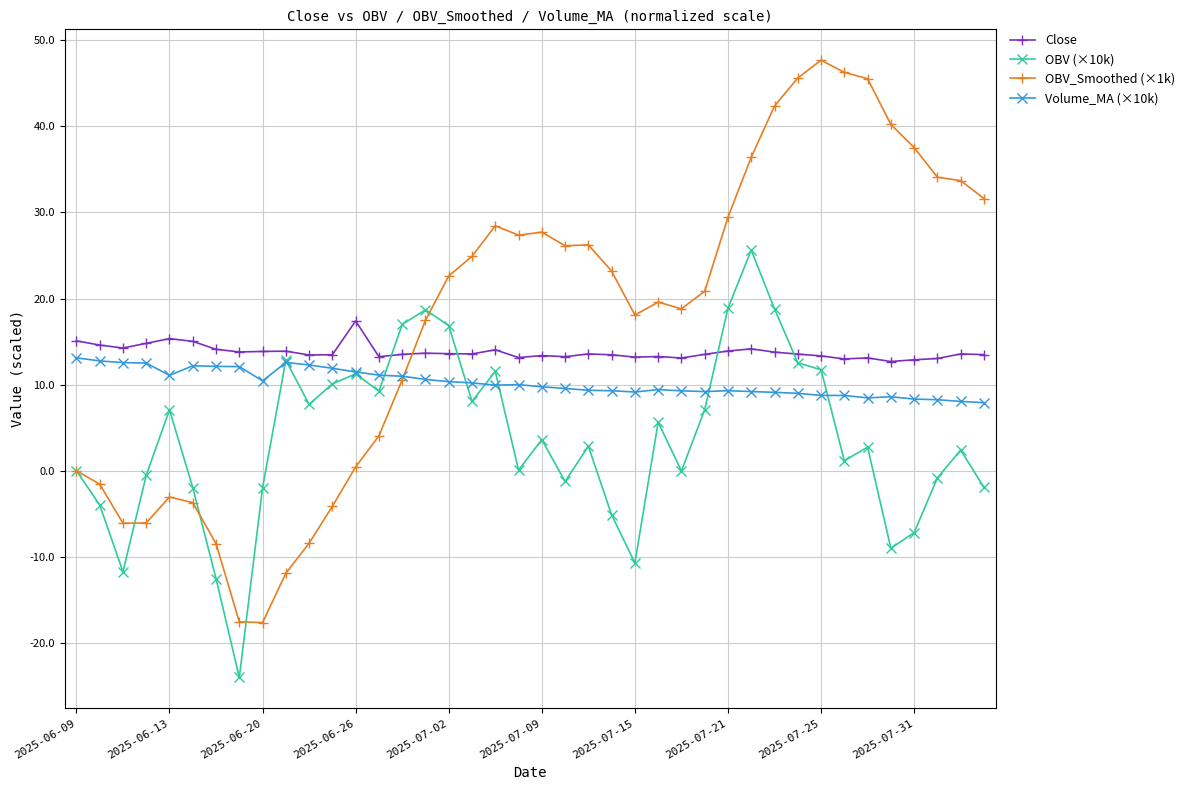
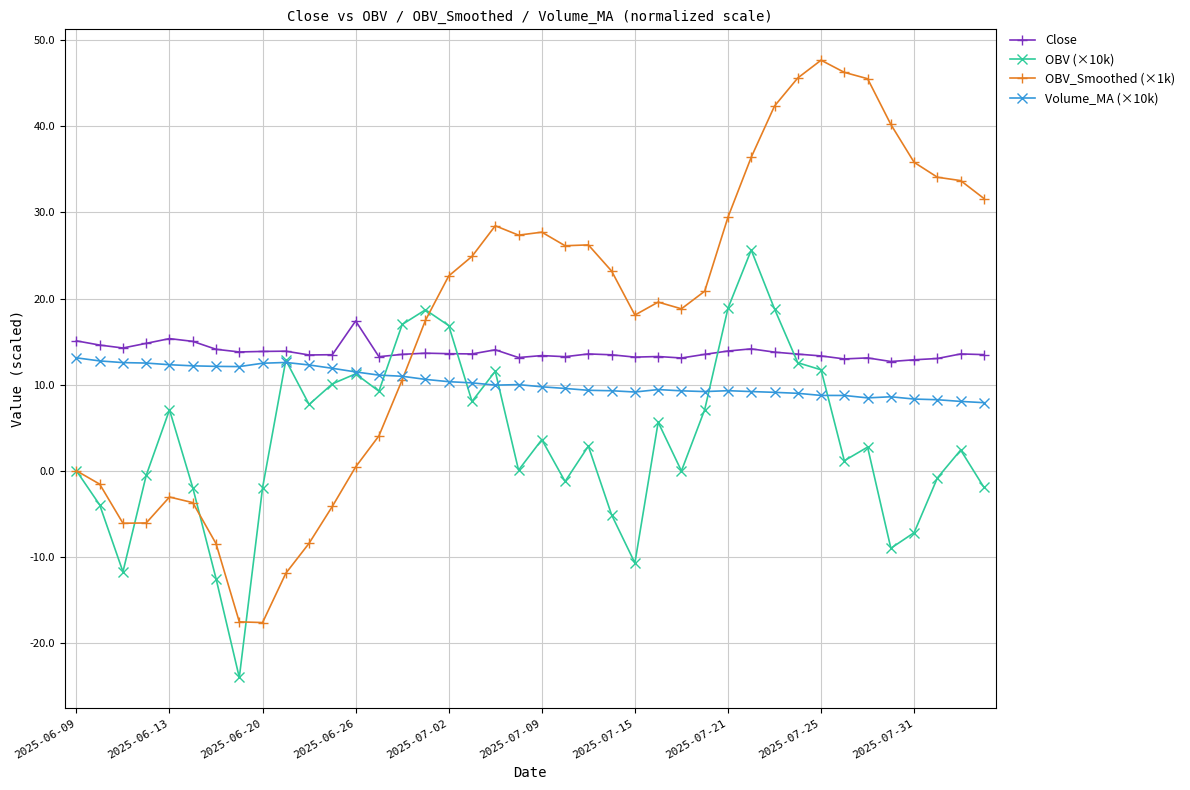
Volume_MA (×10k), 2025-06-13: 11 -> 12
Volume_MA (×10k), 2025-06-20: 10 -> 12
OBV_Smoothed (×1k), 2025-07-31: 38 -> 36
